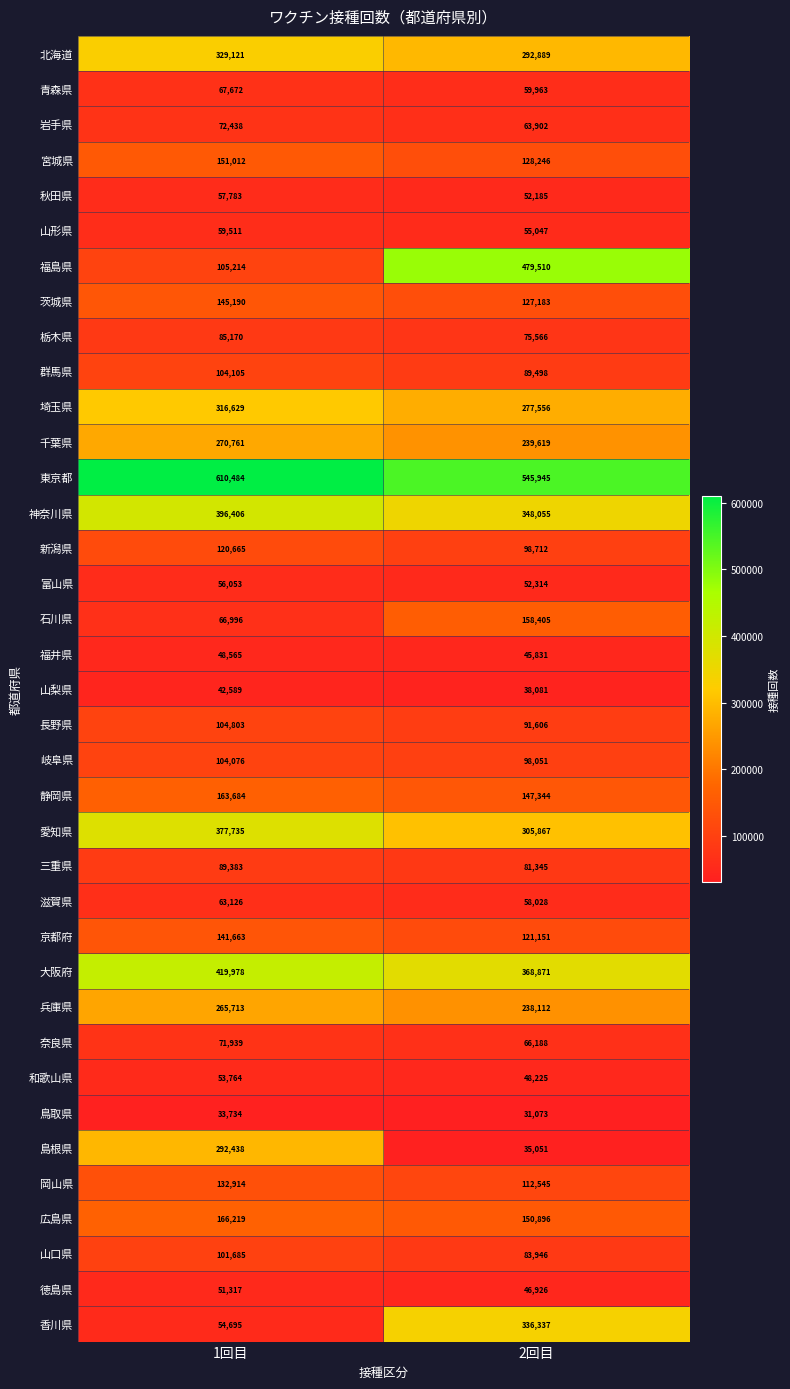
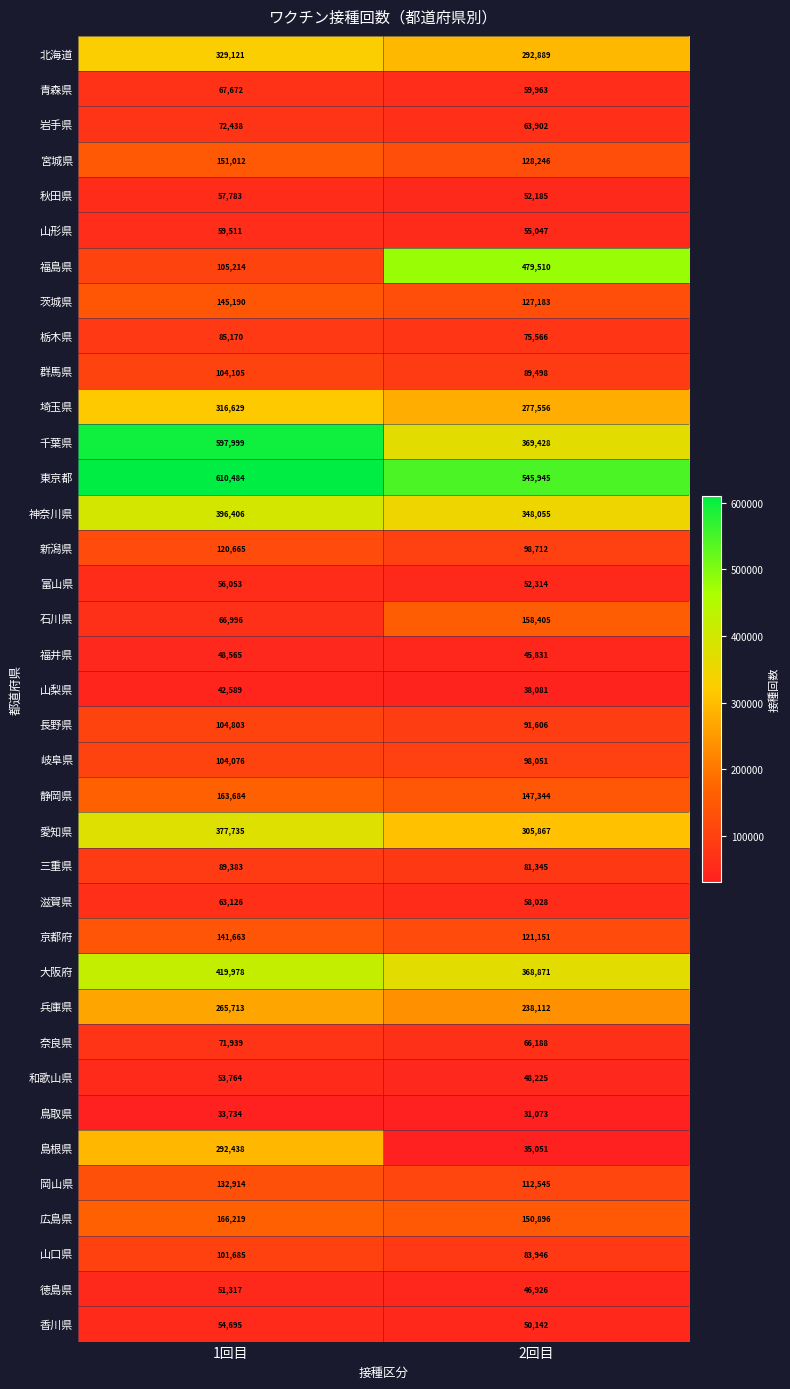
千葉県, 1回目: 270,761 -> 597,999
千葉県, 2回目: 239,619 -> 369,428
香川県, 2回目: 336,337 -> 50,142
